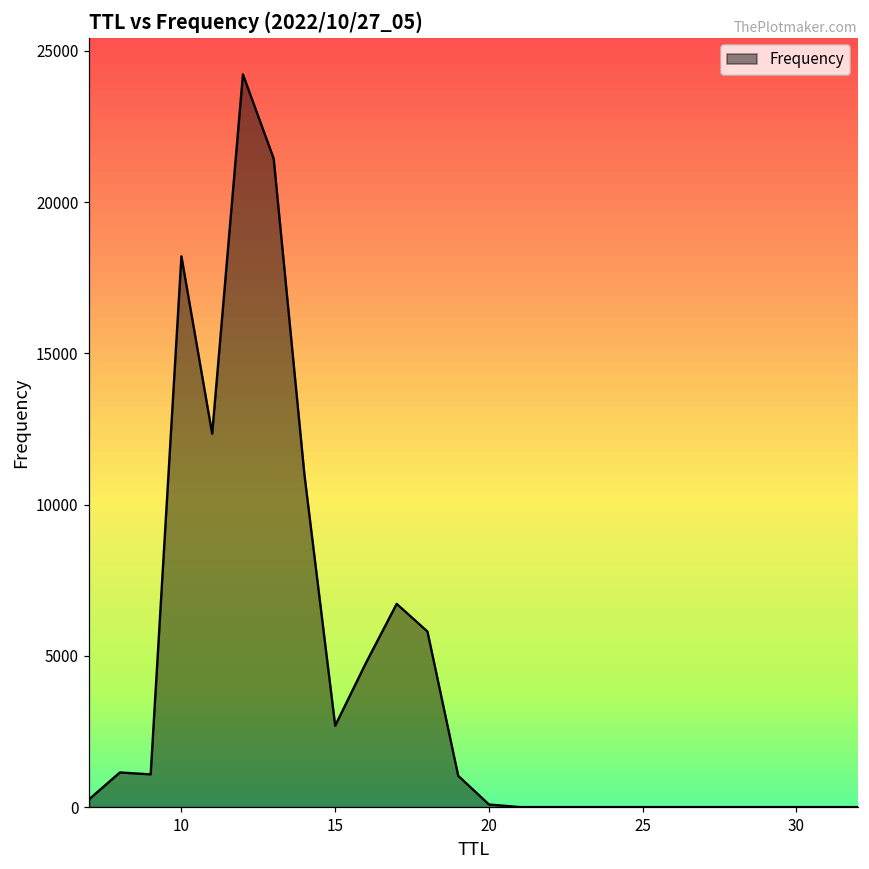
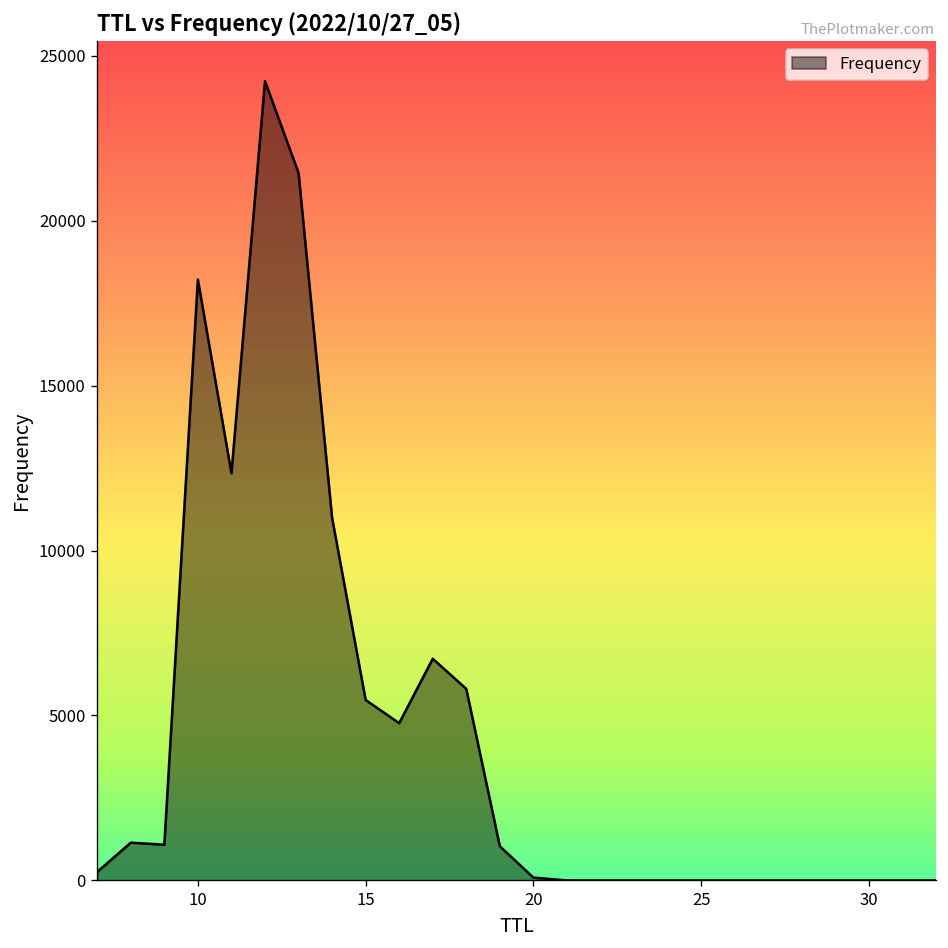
15: 2700 -> 5500
